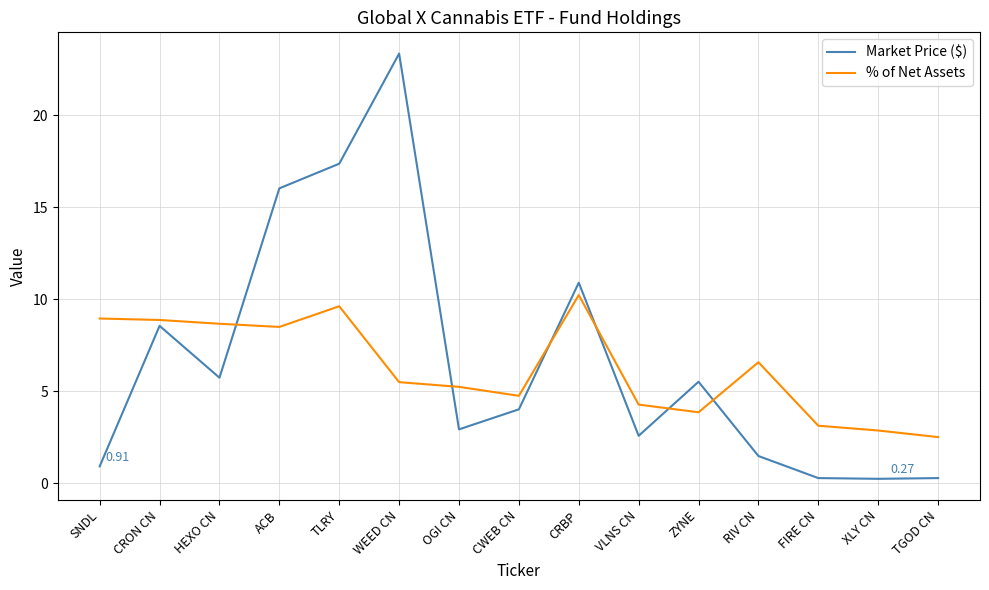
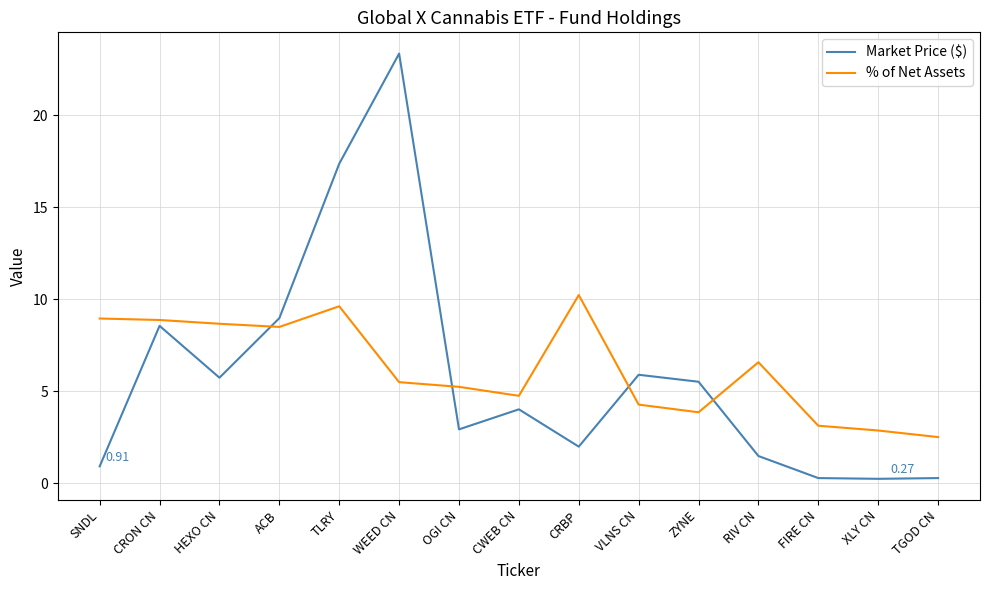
Market Price ($), ACB: 16.0 -> 9.0
Market Price ($), CRBP: 10.9 -> 2.0
Market Price ($), VLNS CN: 2.6 -> 5.9
